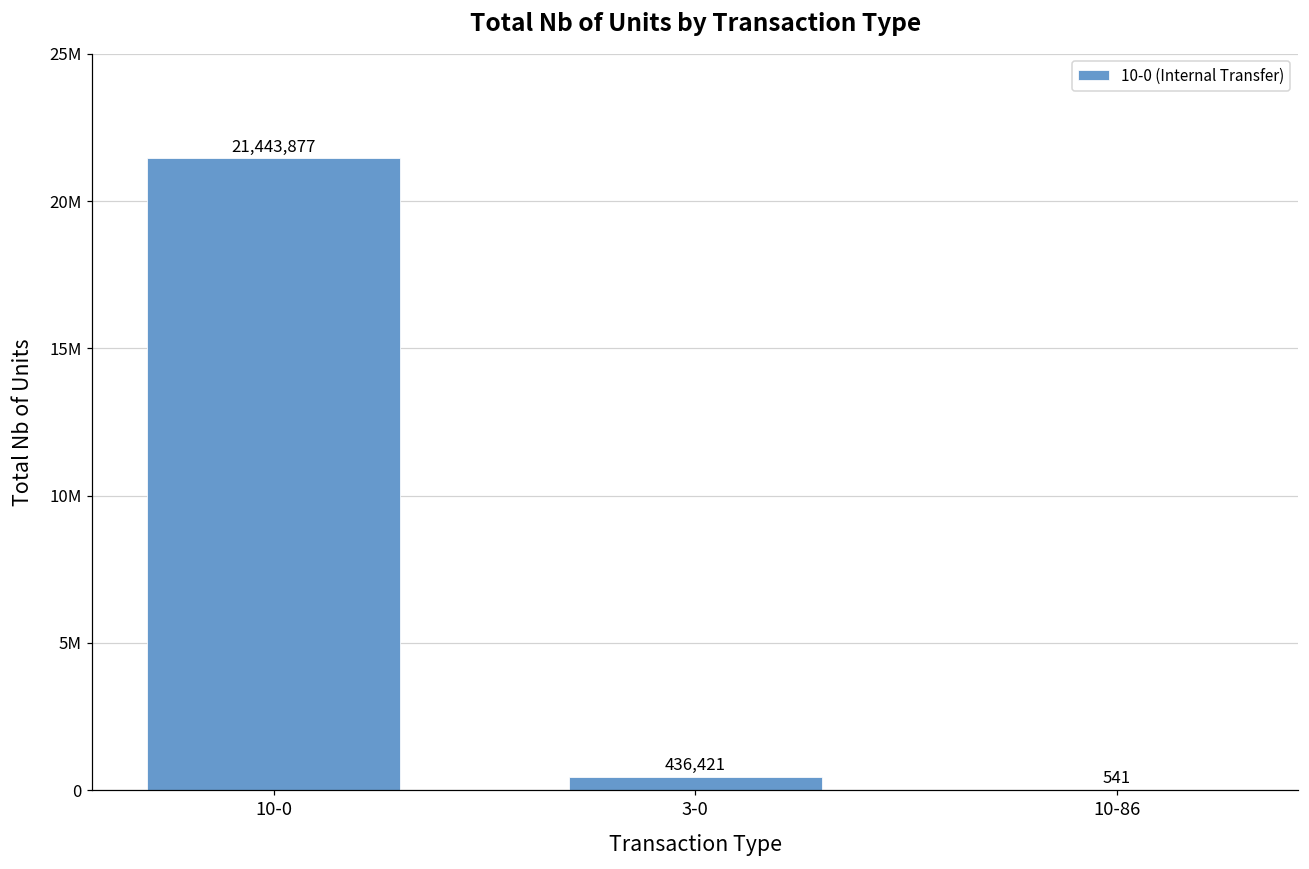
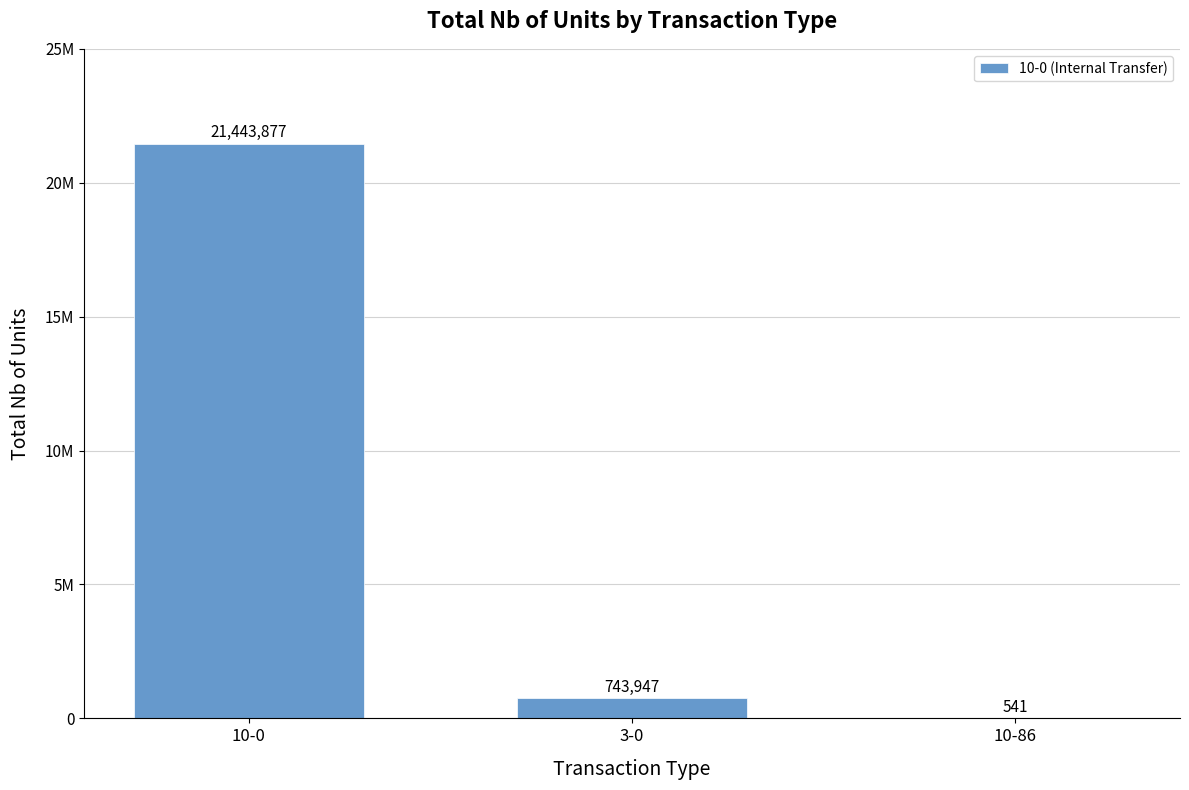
3-0: 436,421 -> 743,947
